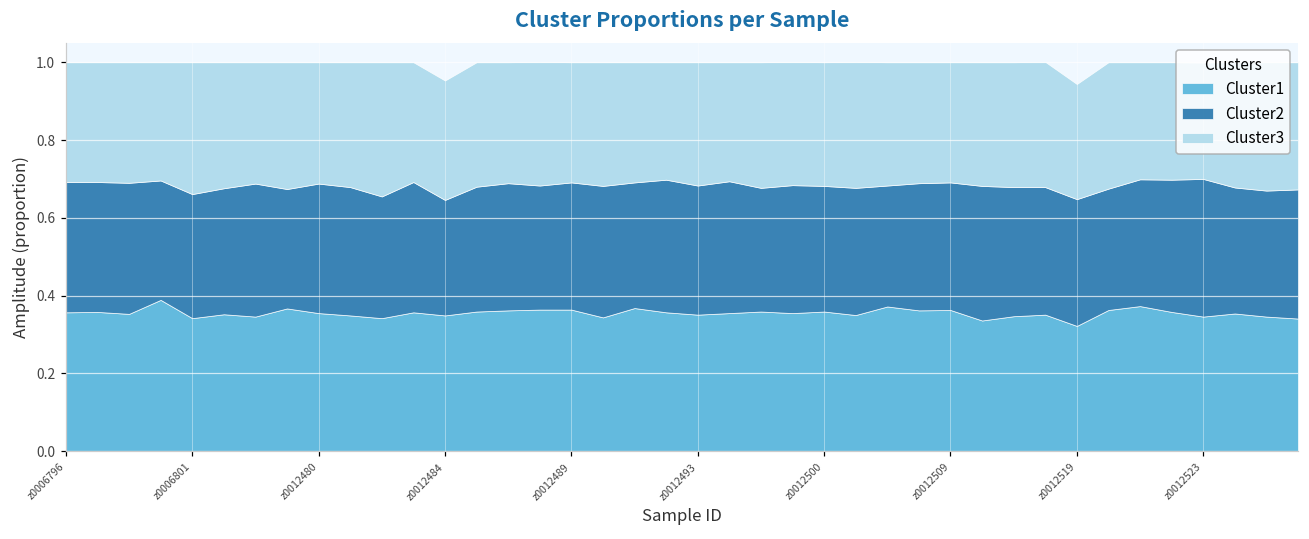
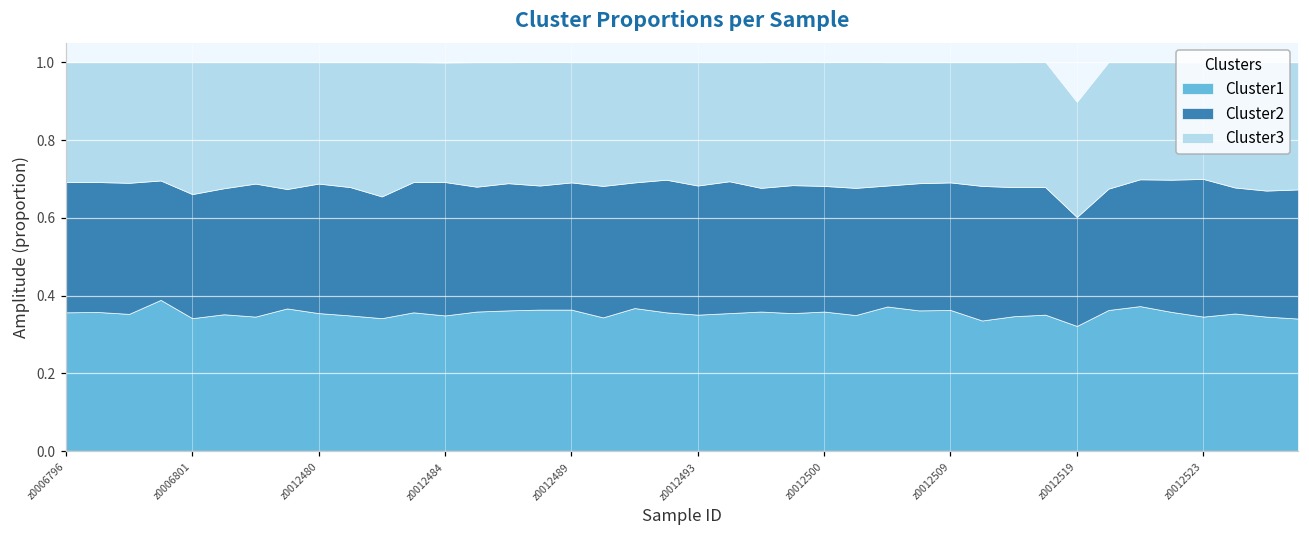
Cluster2, z0012484: 0.30 -> 0.34
Cluster2, z0012519: 0.33 -> 0.28
